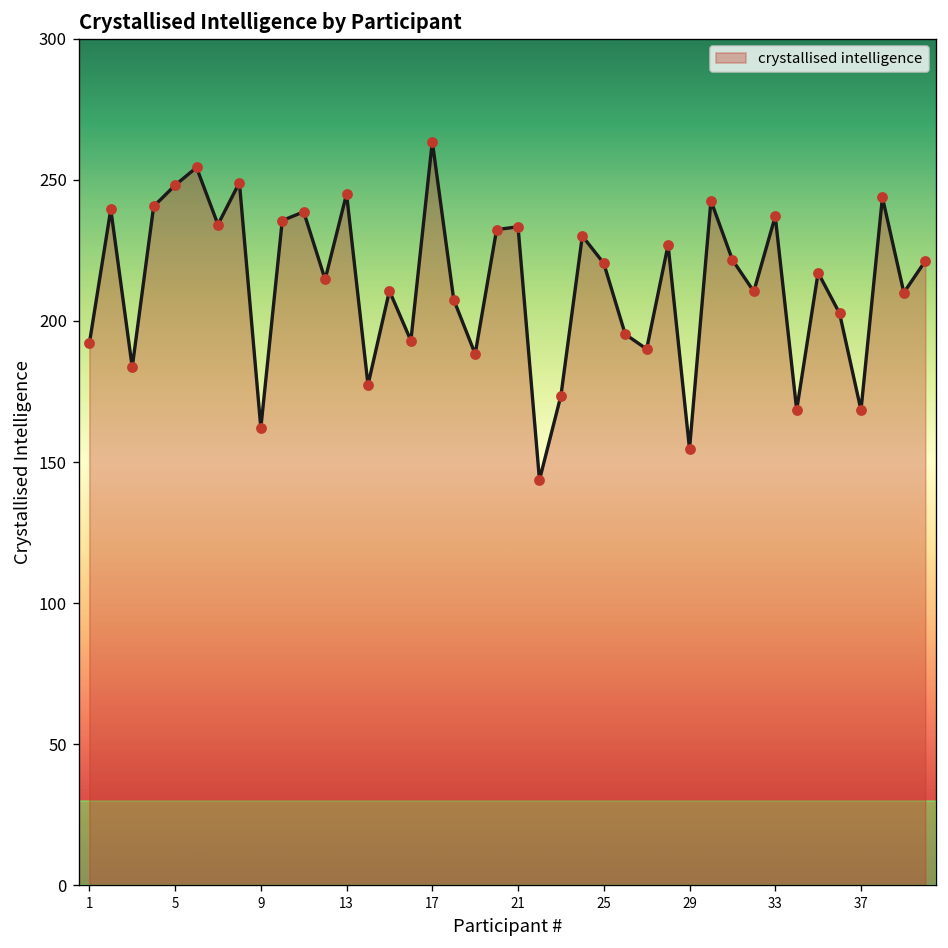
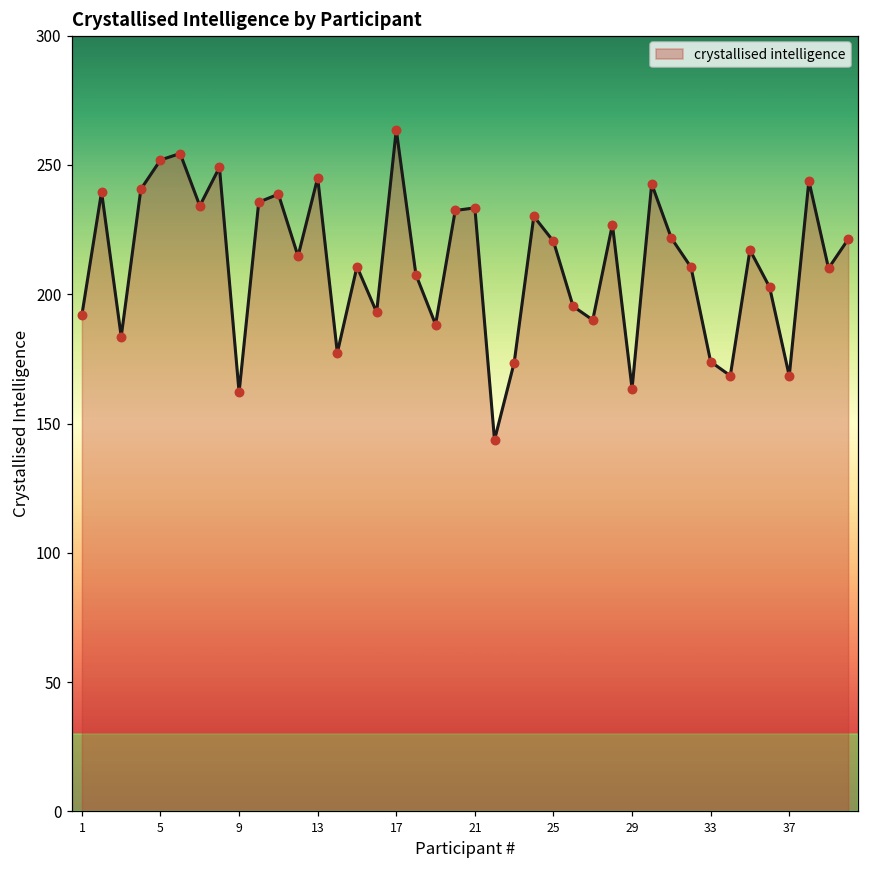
5: 248 -> 252
29: 155 -> 164
33: 237 -> 174
